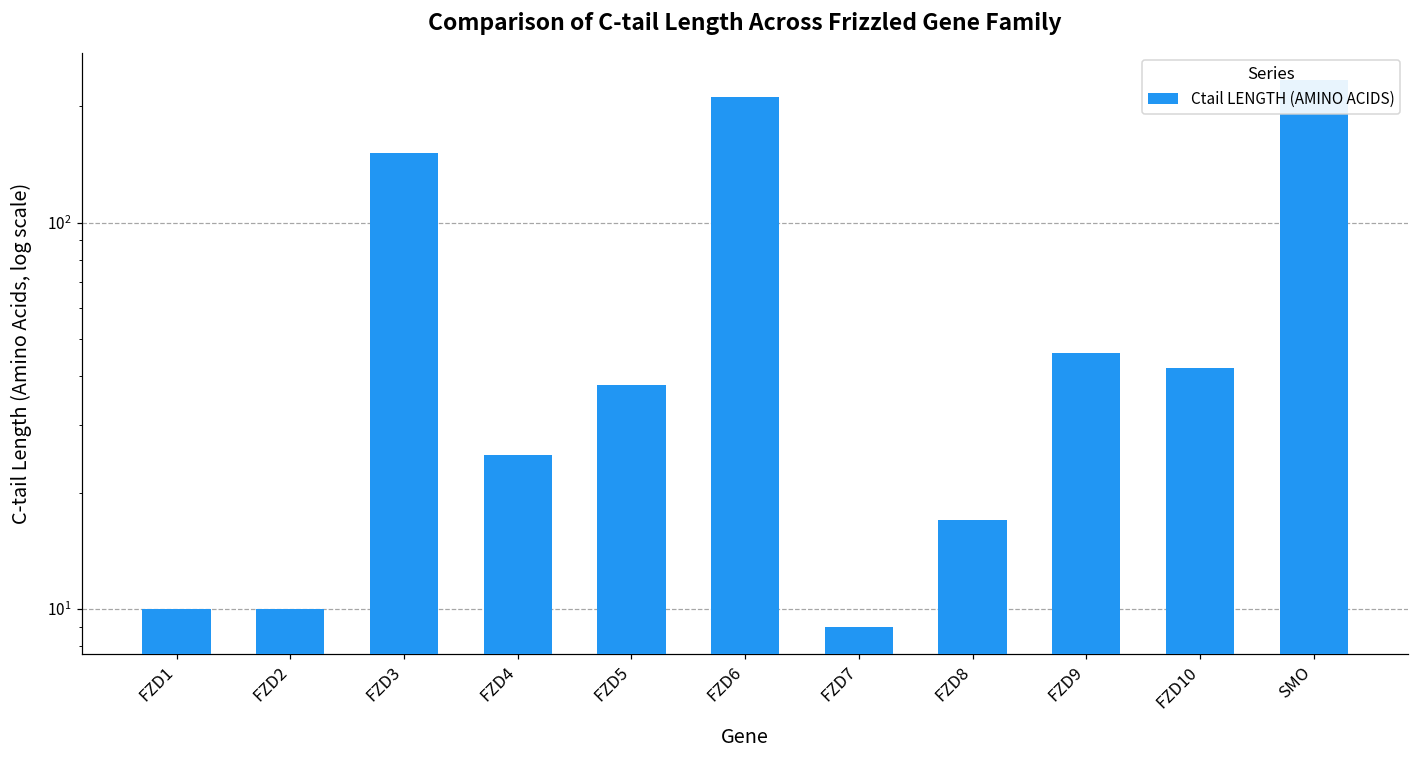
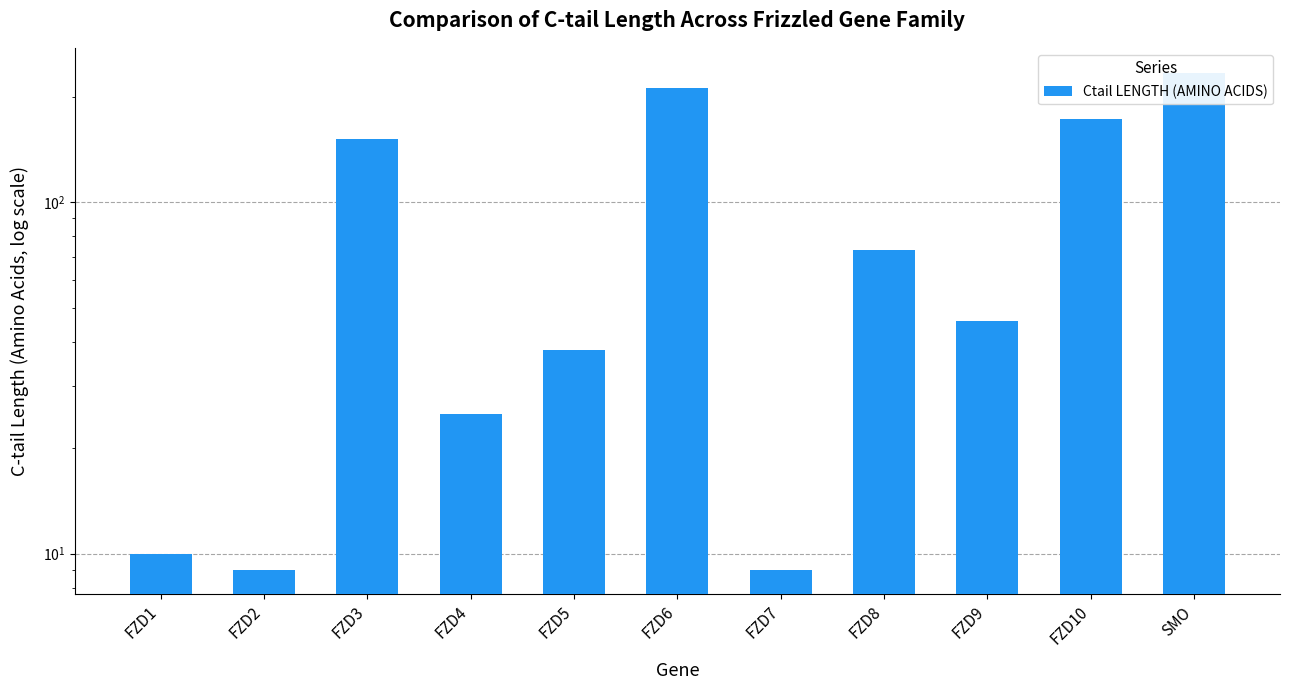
FZD2: 10 -> 9
FZD8: 17 -> 73
FZD10: 42 -> 170
